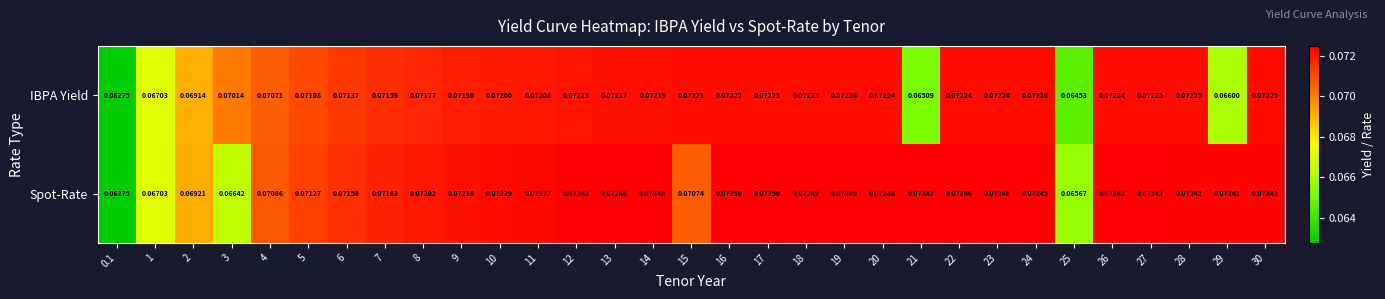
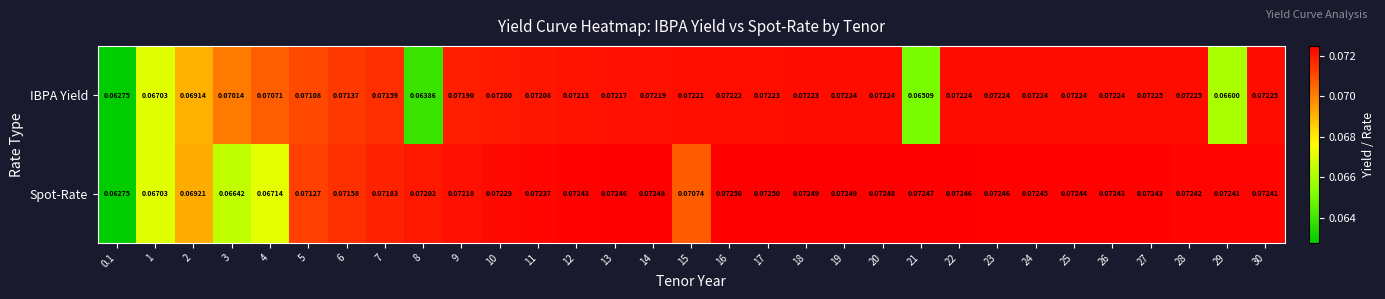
IBPA Yield, 8: 0.07177 -> 0.06386
IBPA Yield, 25: 0.06453 -> 0.07224
Spot-Rate, 4: 0.07086 -> 0.06714
Spot-Rate, 25: 0.06567 -> 0.07244
